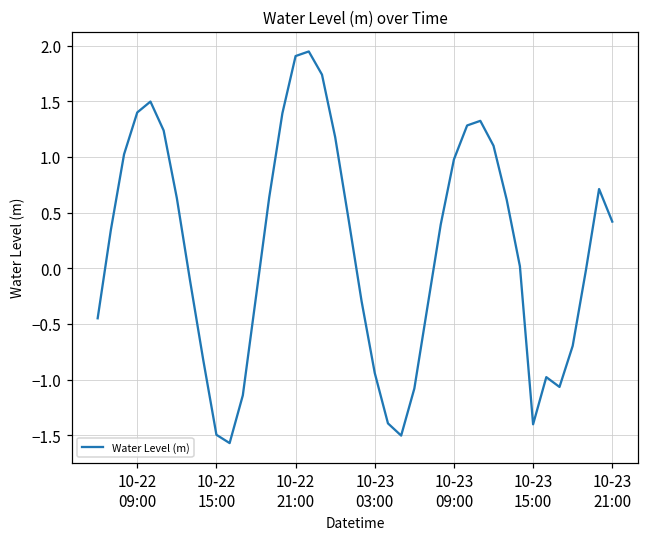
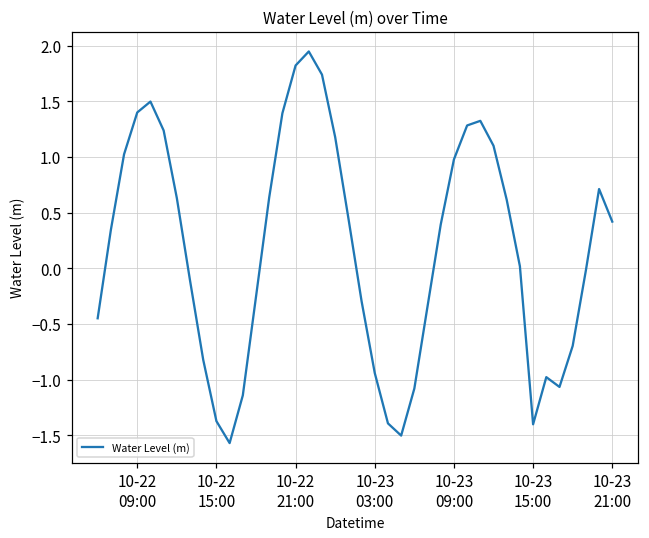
10-22 15:00: -1.50 -> -1.37
10-22 21:00: 1.91 -> 1.82
